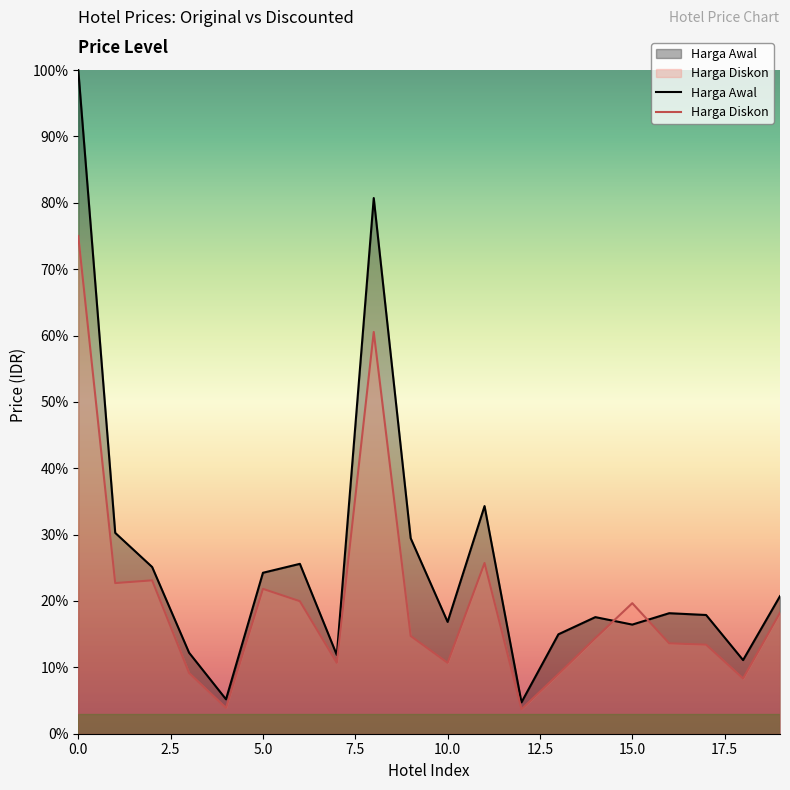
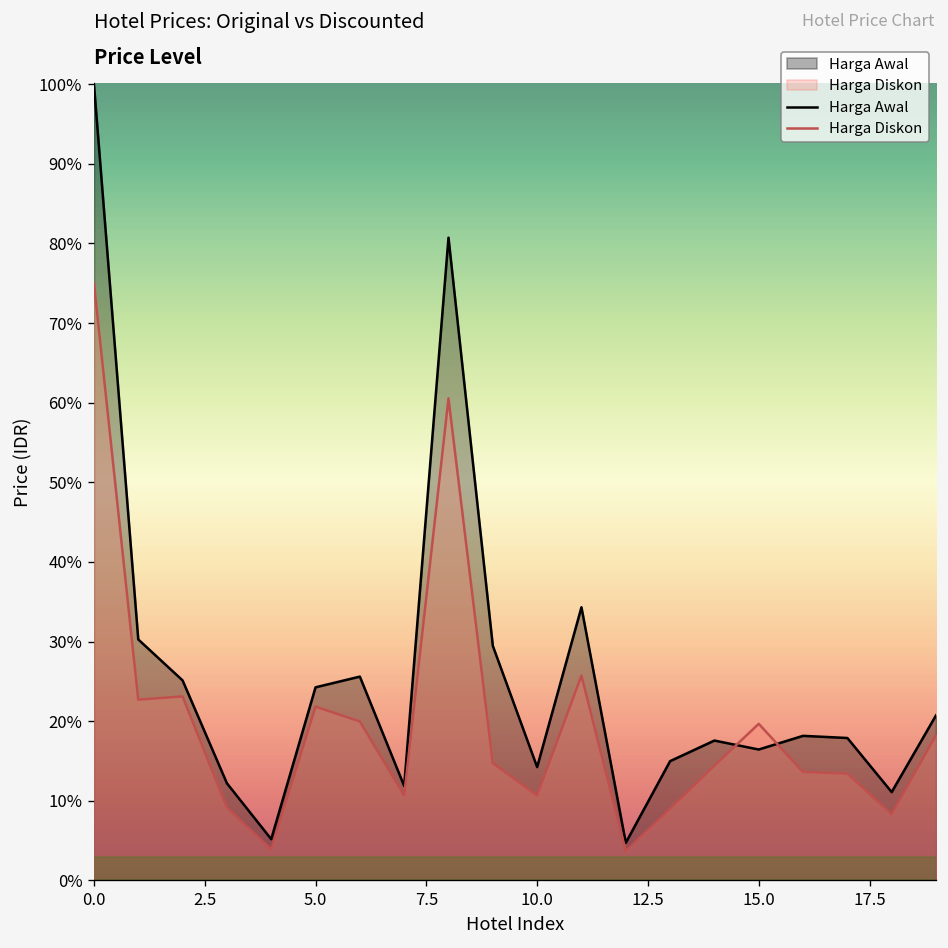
Harga Awal, 10.0: 17% -> 14%
